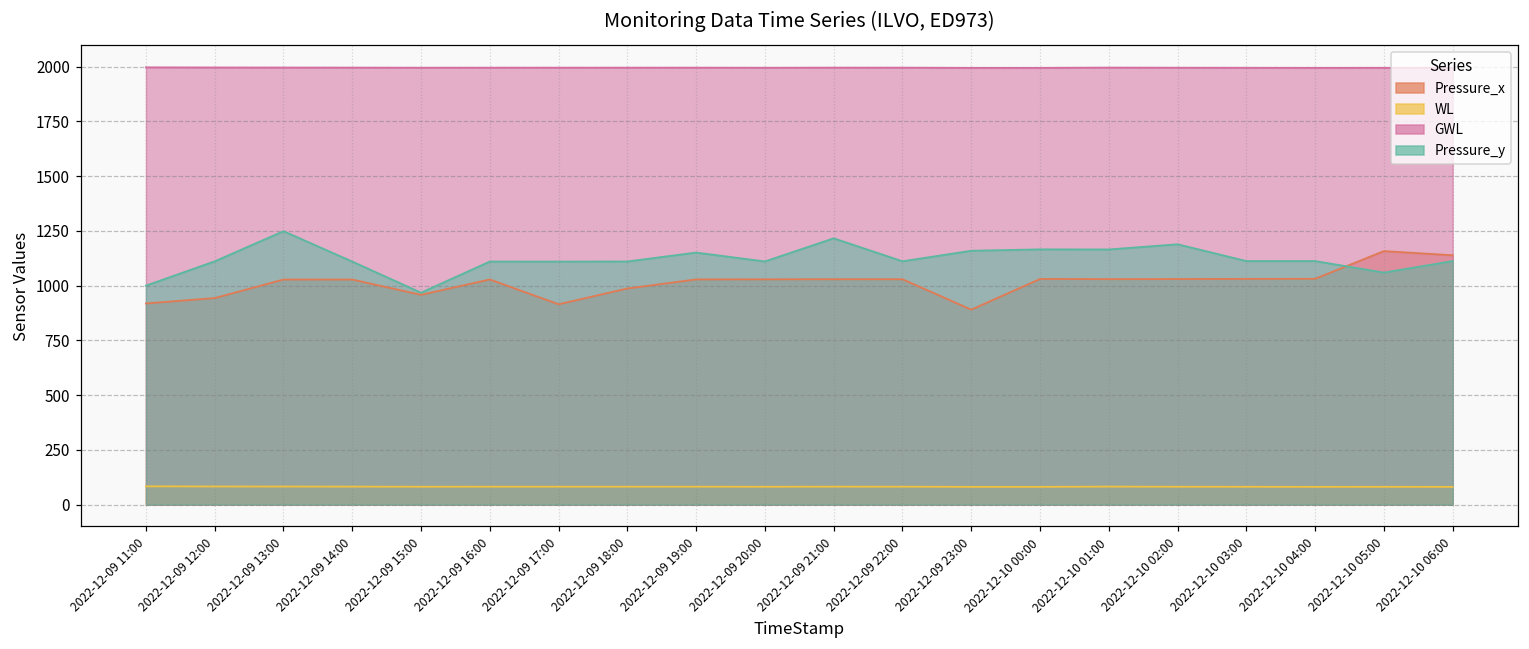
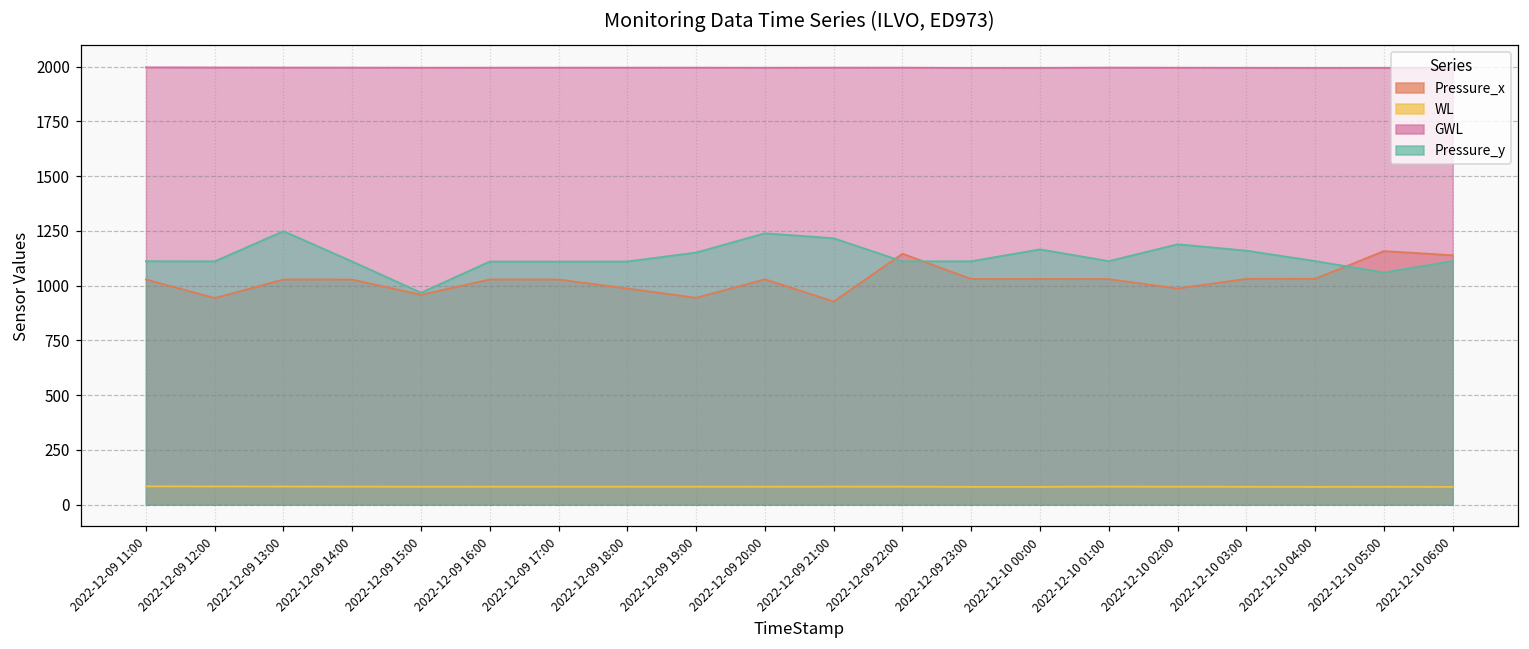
Pressure_x, 2022-12-09 11:00: 920 -> 1030
Pressure_y, 2022-12-09 11:00: 1000 -> 1110
Pressure_x, 2022-12-09 17:00: 910 -> 1030
Pressure_x, 2022-12-09 19:00: 1030 -> 940
Pressure_y, 2022-12-09 20:00: 1110 -> 1240
Pressure_x, 2022-12-09 21:00: 1030 -> 930
Pressure_x, 2022-12-09 22:00: 1030 -> 1150
Pressure_x, 2022-12-09 23:00: 890 -> 1030
Pressure_y, 2022-12-09 23:00: 1160 -> 1110
Pressure_y, 2022-12-10 01:00: 1160 -> 1110
Pressure_x, 2022-12-10 02:00: 1030 -> 990
Pressure_y, 2022-12-10 03:00: 1110 -> 1160
